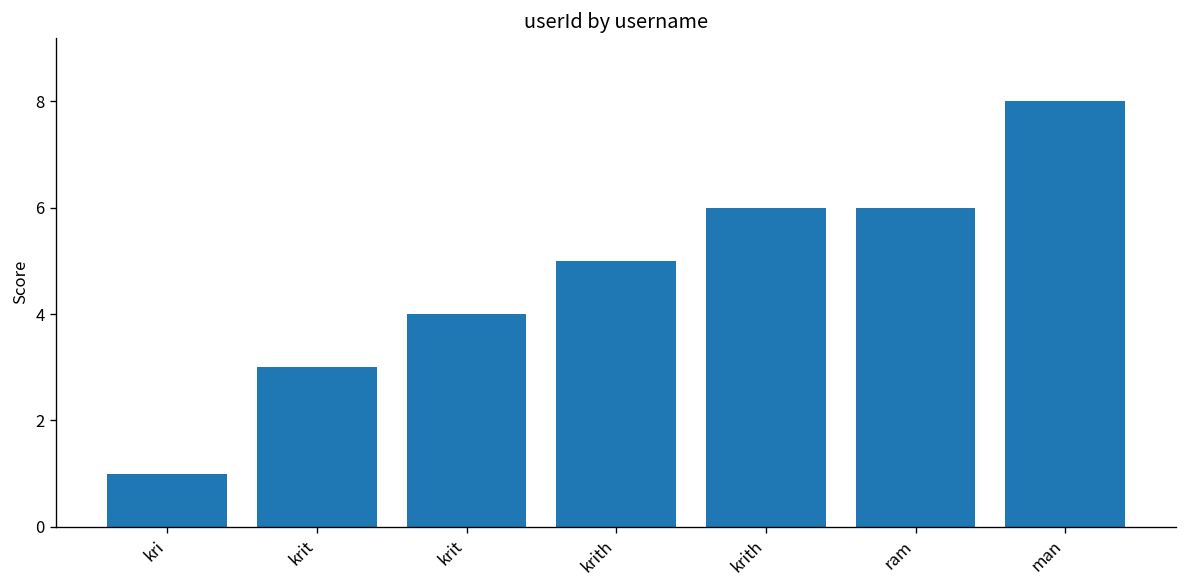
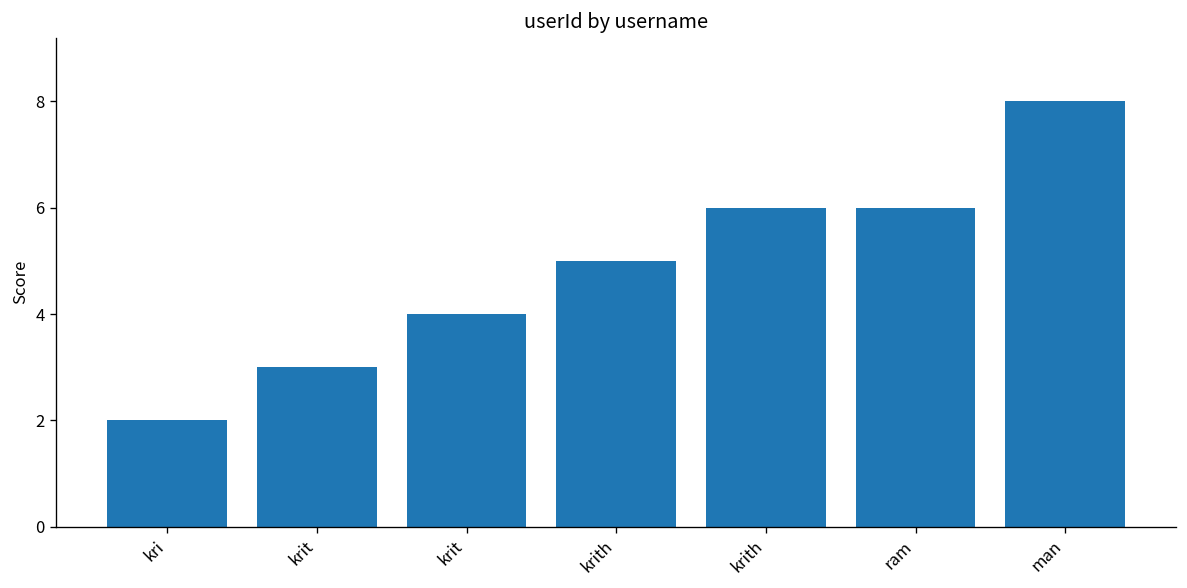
kri: 1 -> 2
